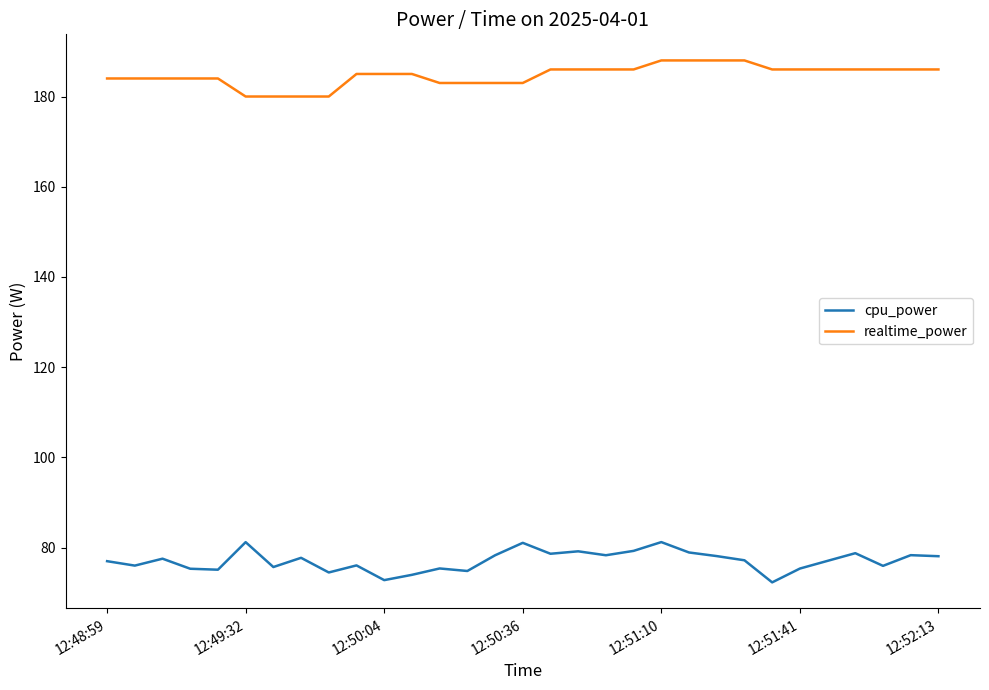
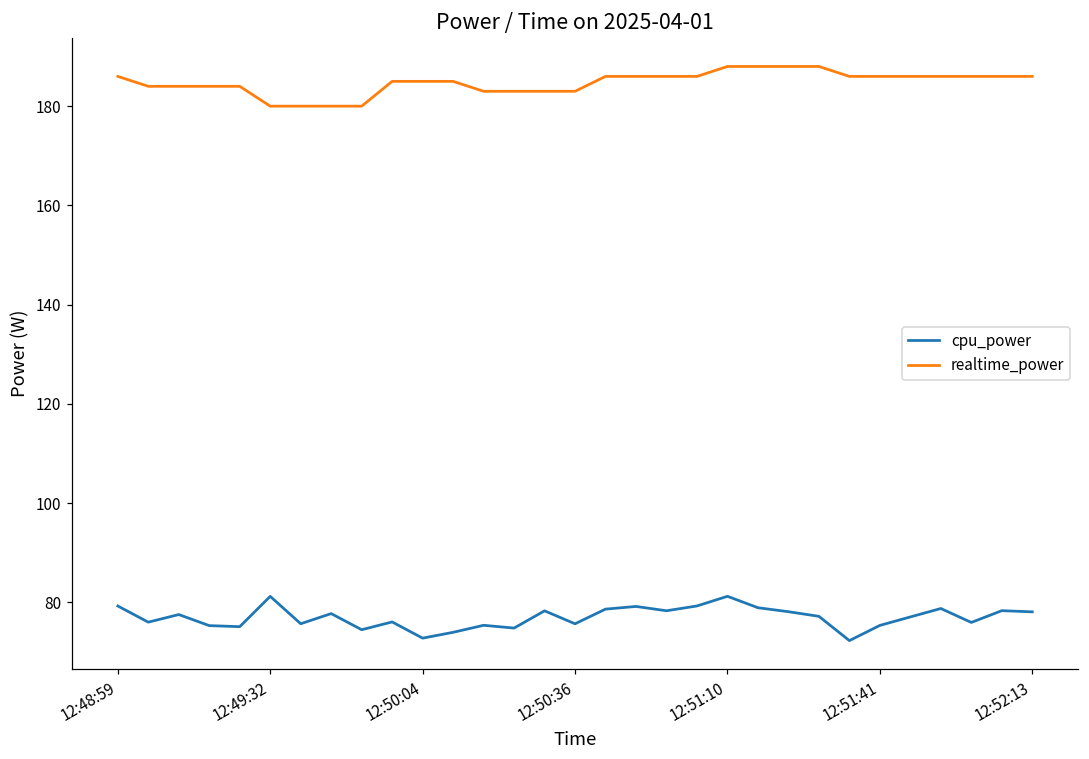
cpu_power, 12:48:59: 77 -> 79
realtime_power, 12:48:59: 184 -> 186
cpu_power, 12:50:36: 81 -> 76
